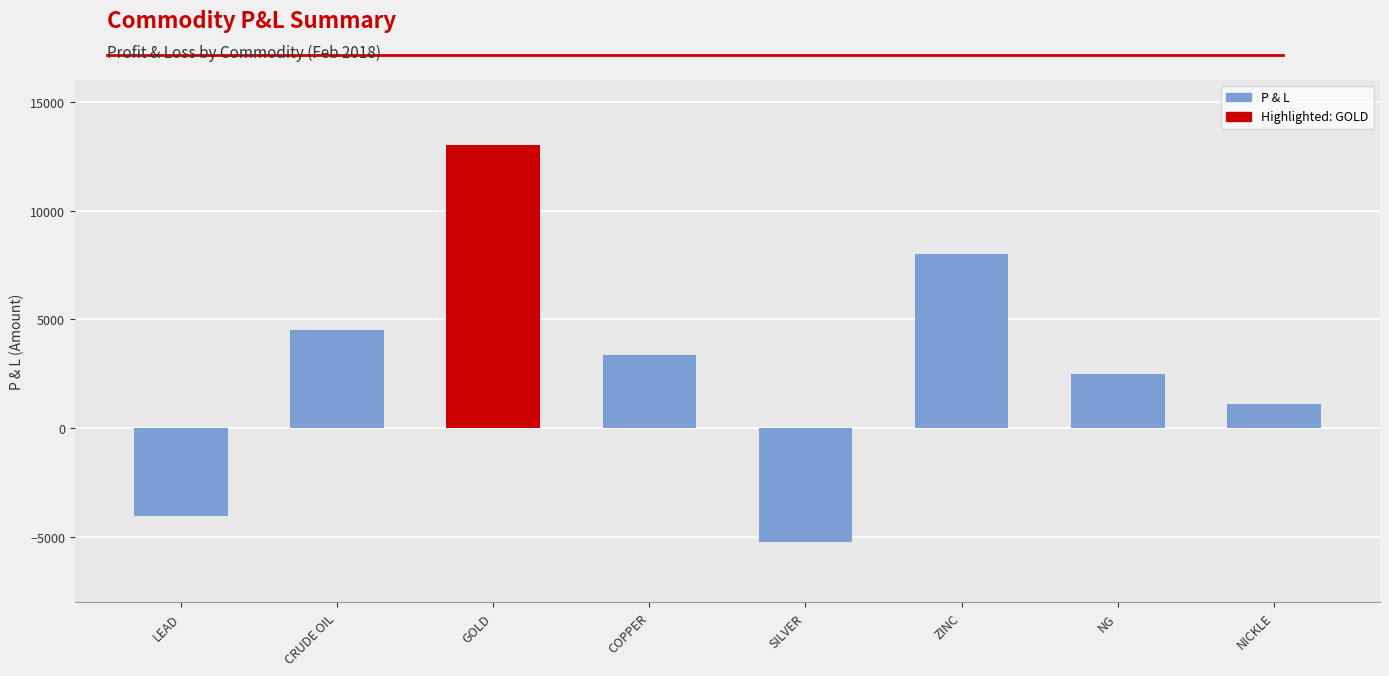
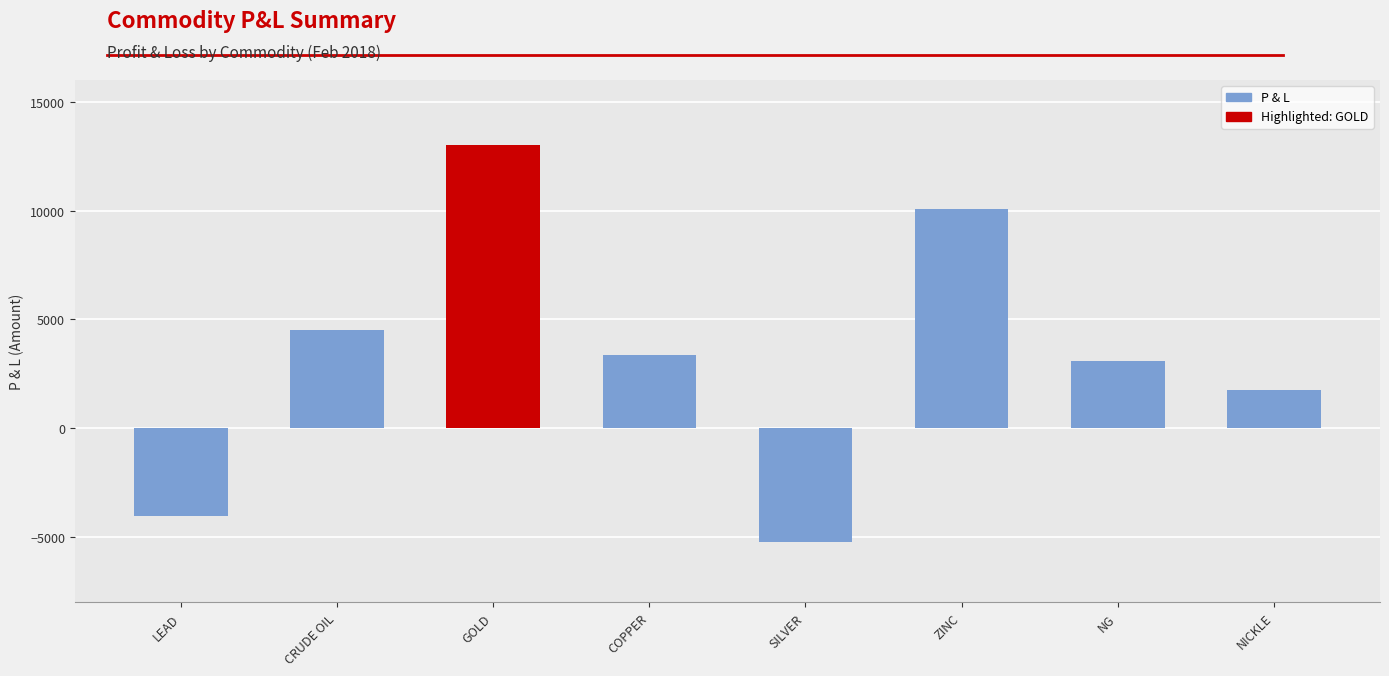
ZINC: 8000 -> 10100
NG: 2500 -> 3100
NICKLE: 1100 -> 1800
